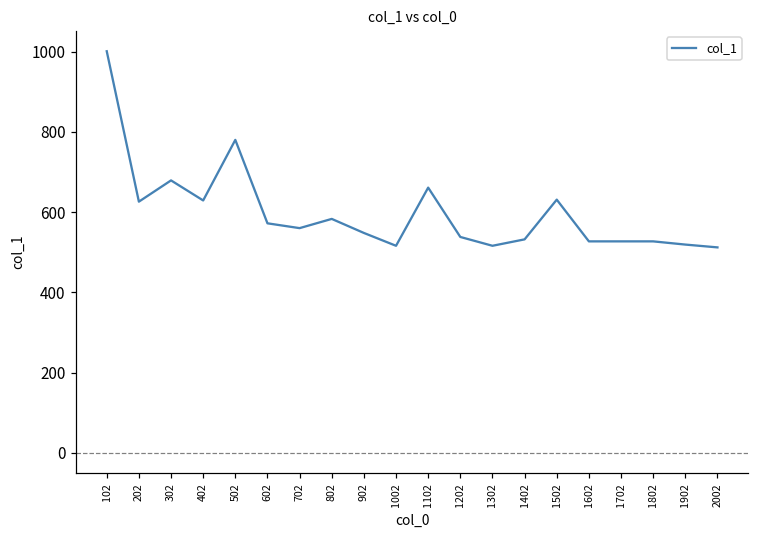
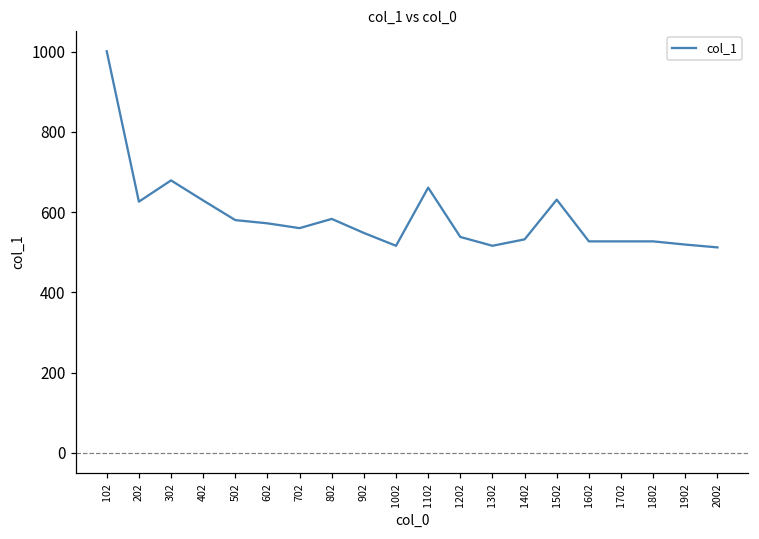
502: 780 -> 580
